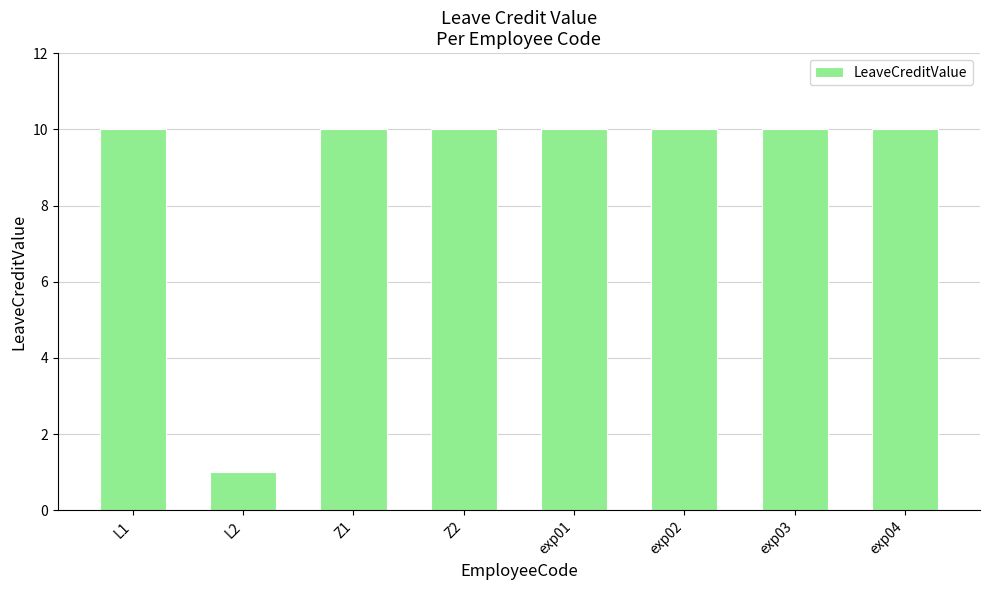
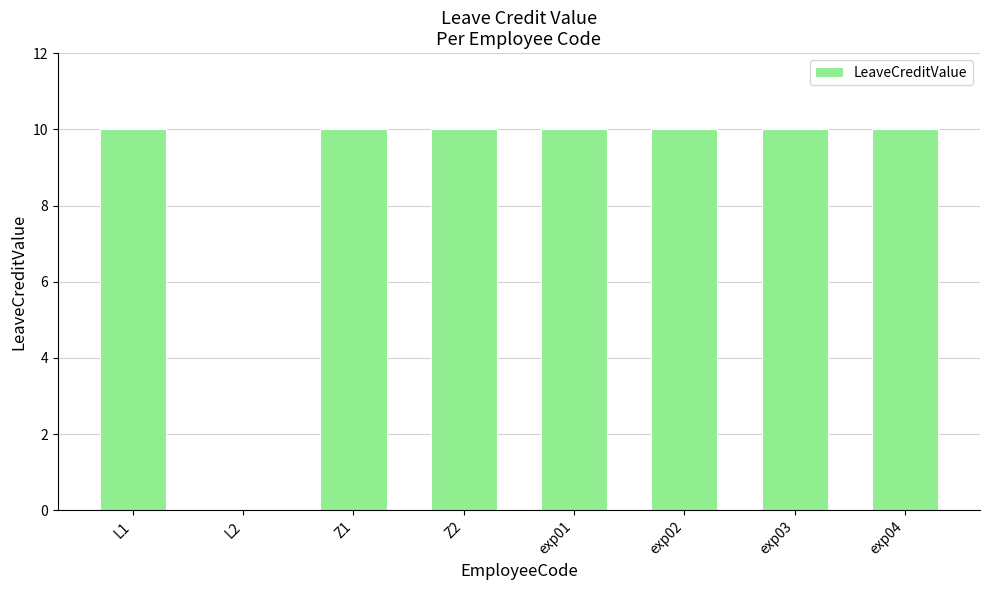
L2: 1 -> 0
